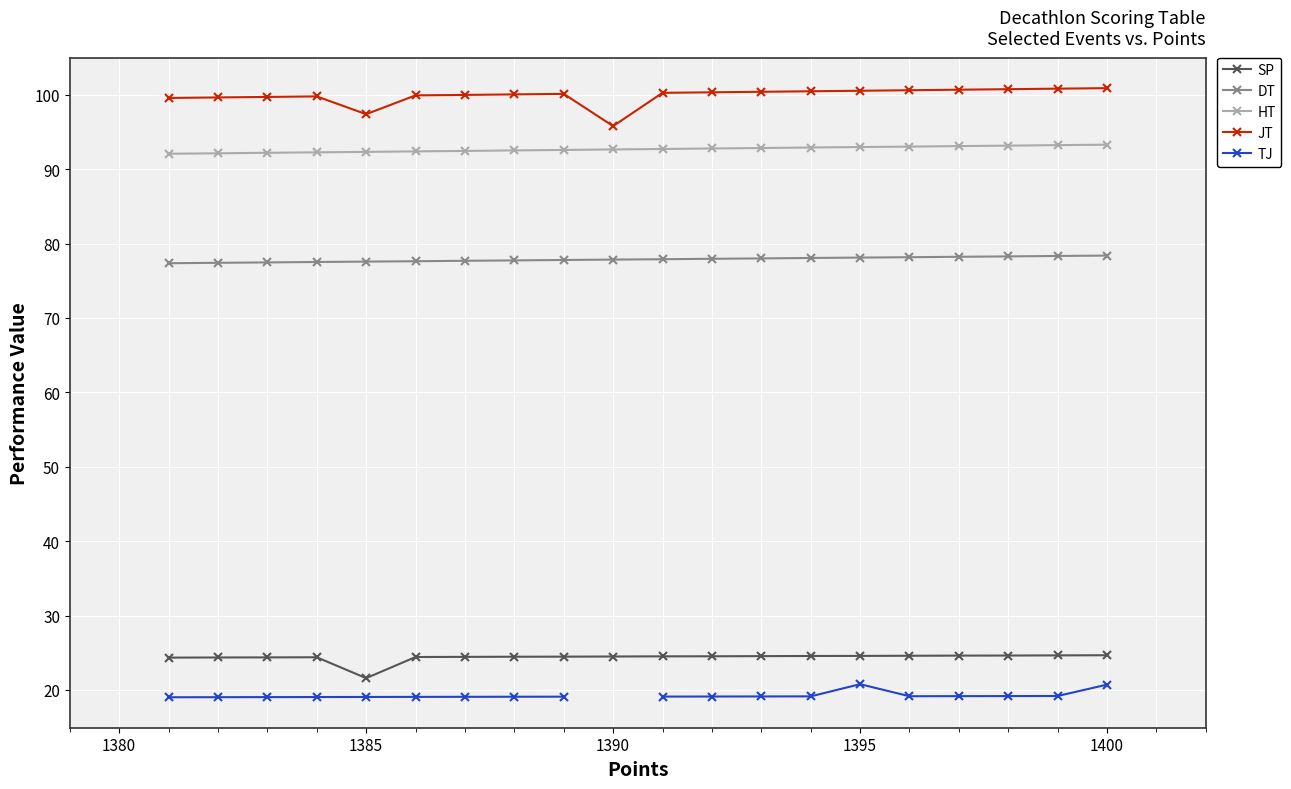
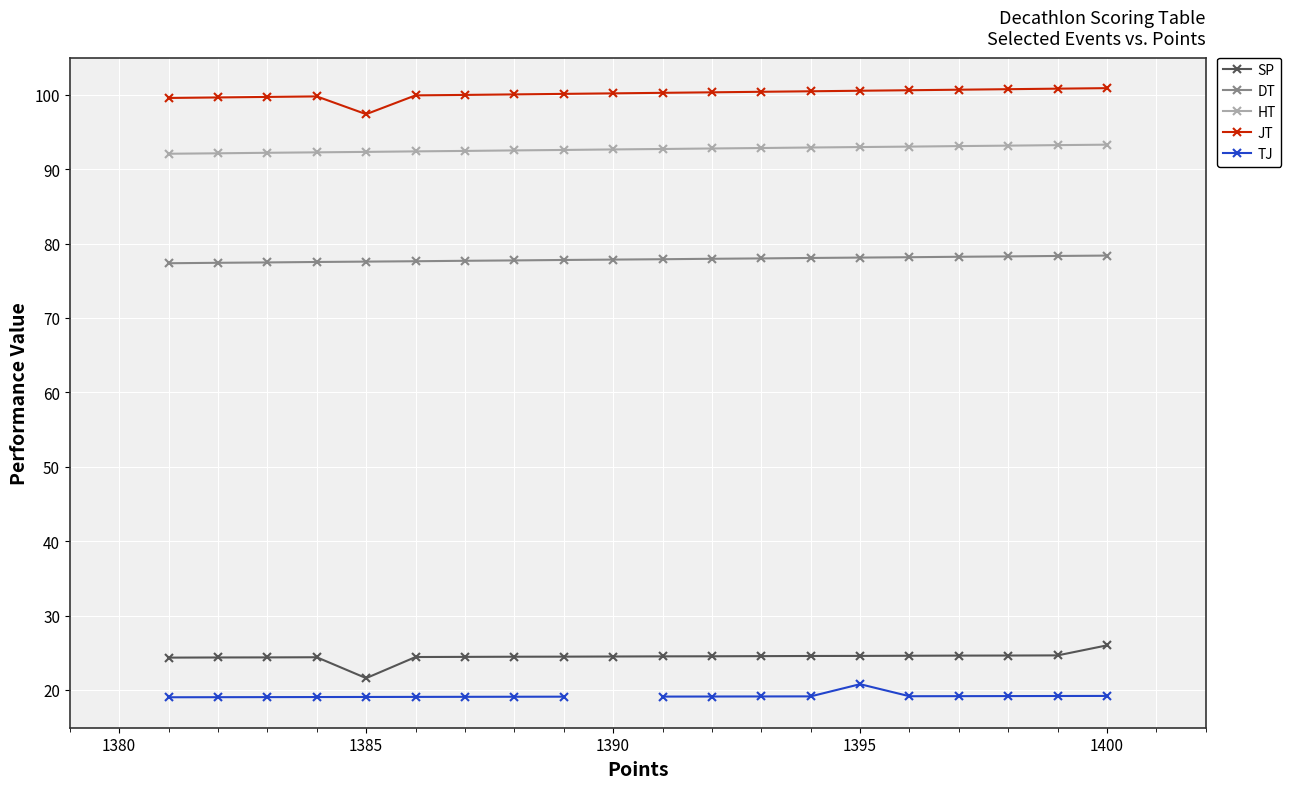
JT, 1390: 96 -> 100
SP, 1400: 25 -> 26
TJ, 1400: 21 -> 19
